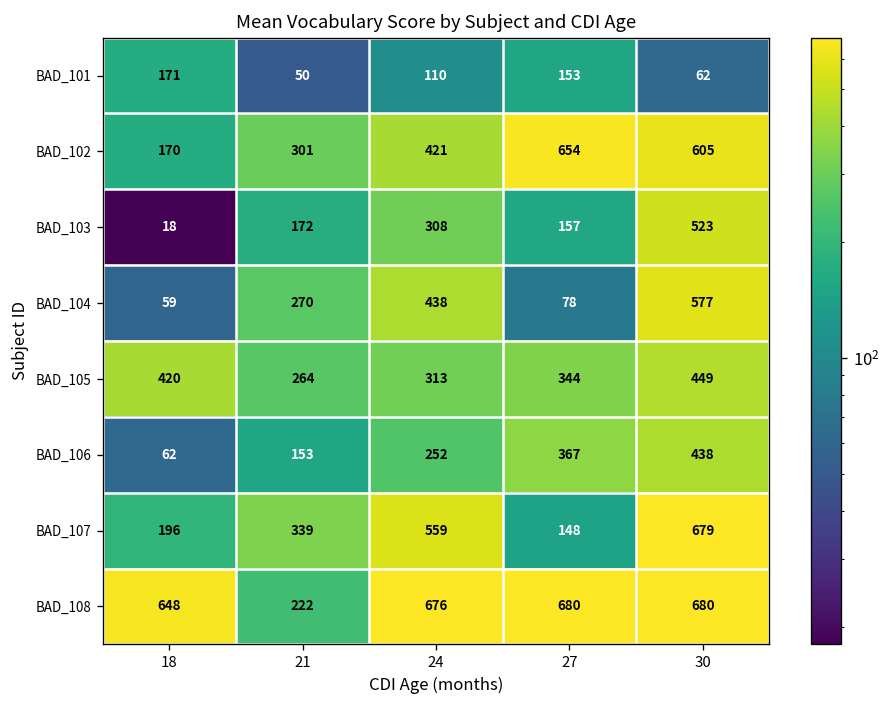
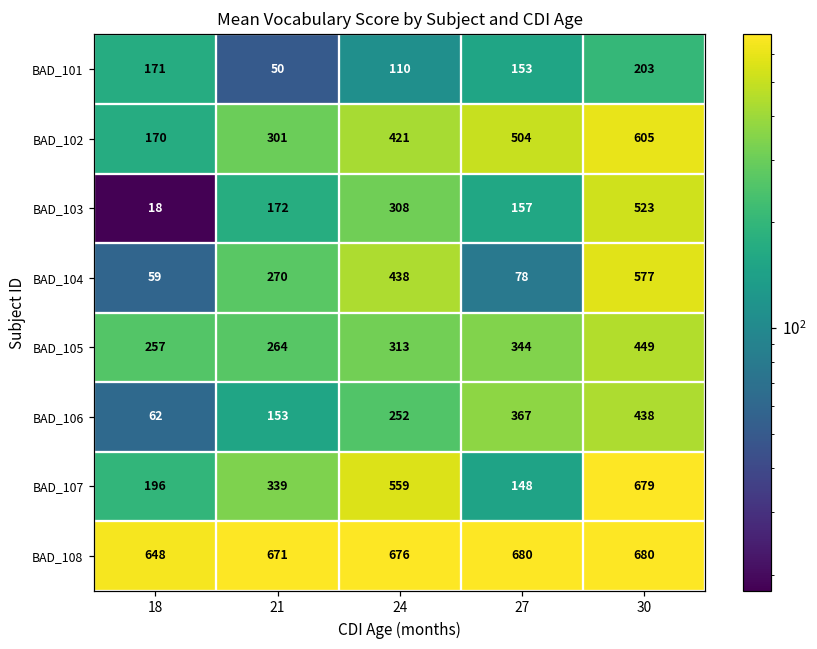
BAD_101, 30: 62 -> 203
BAD_102, 27: 654 -> 504
BAD_105, 18: 420 -> 257
BAD_108, 21: 222 -> 671
